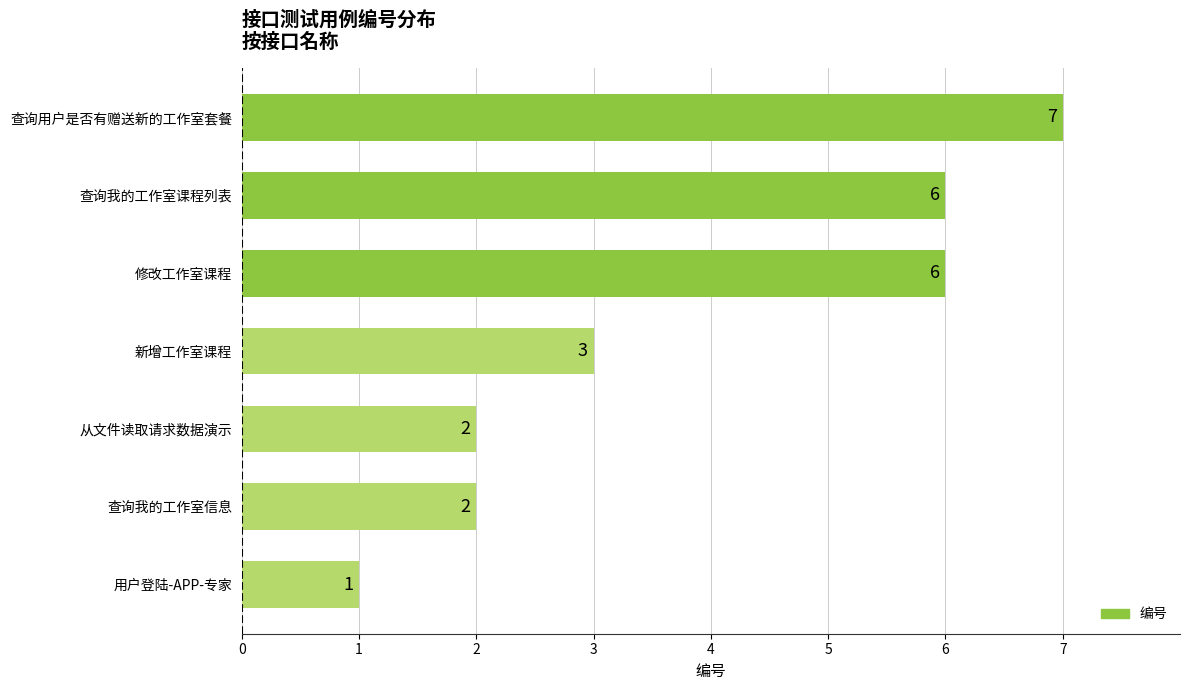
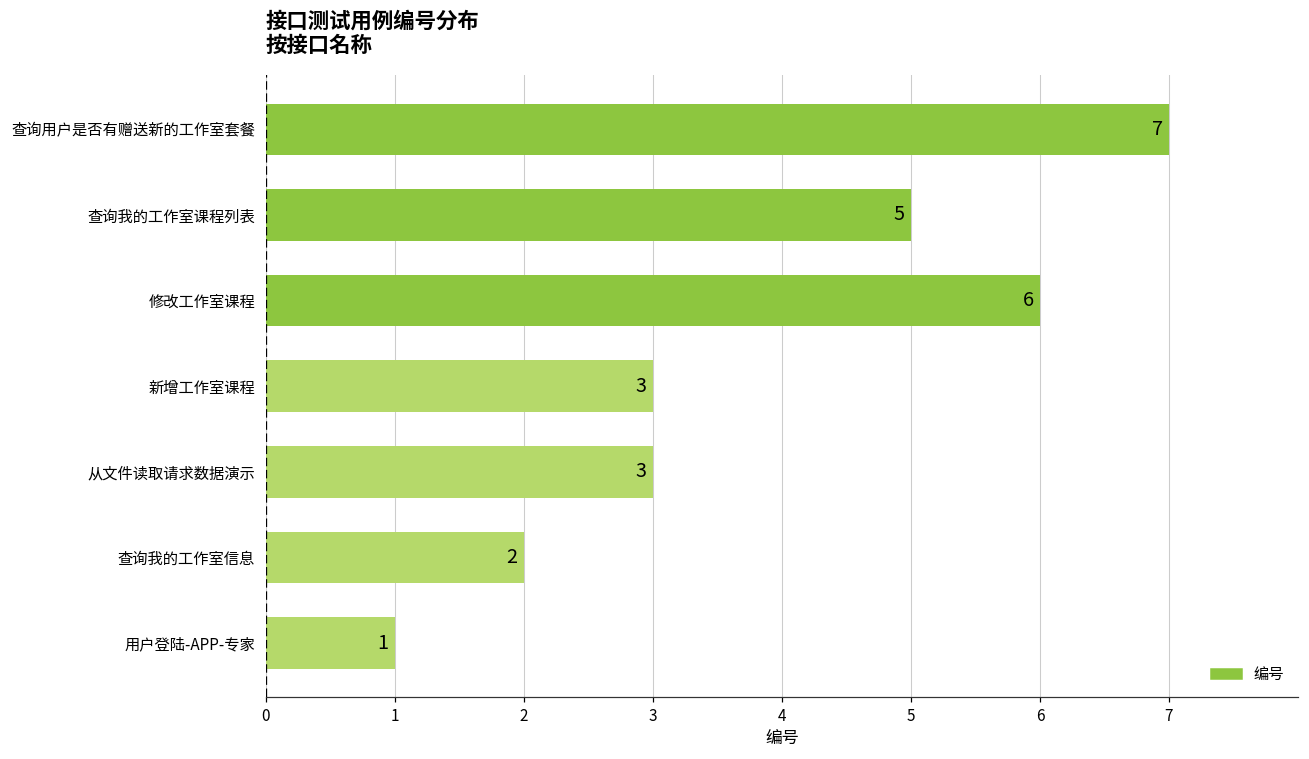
查询我的工作室课程列表: 6 -> 5
从文件读取请求数据演示: 2 -> 3
